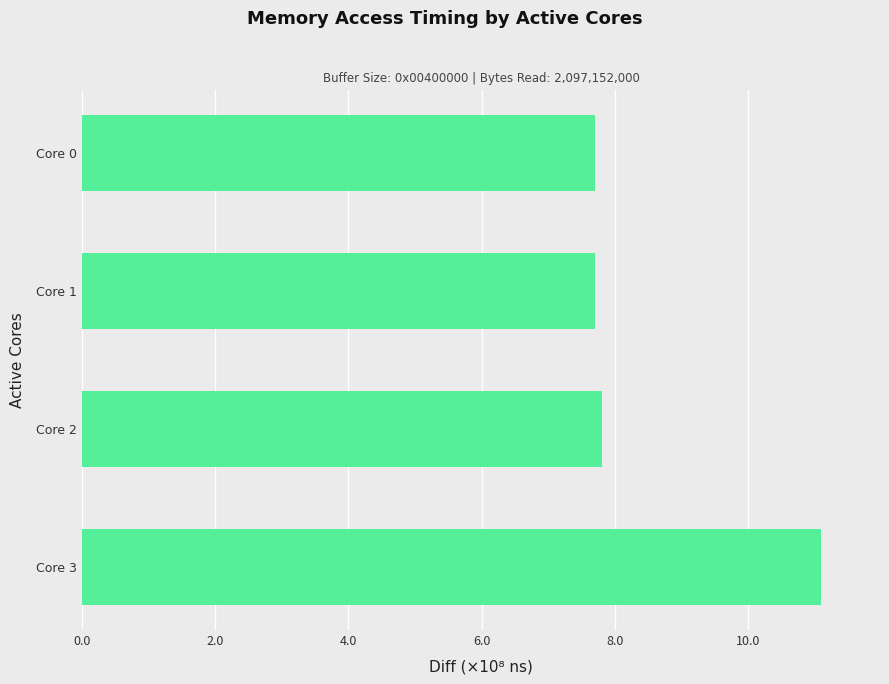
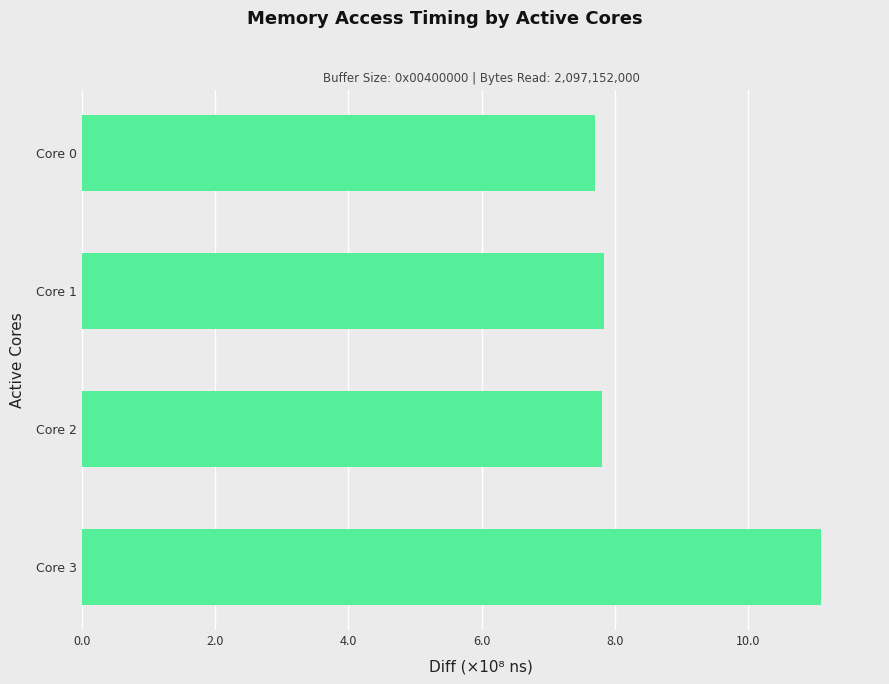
Core 1: 7.7 -> 7.8
